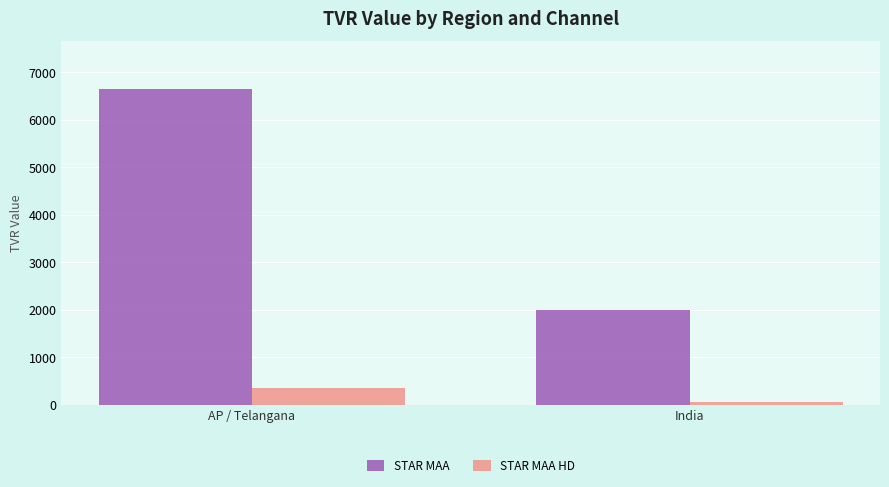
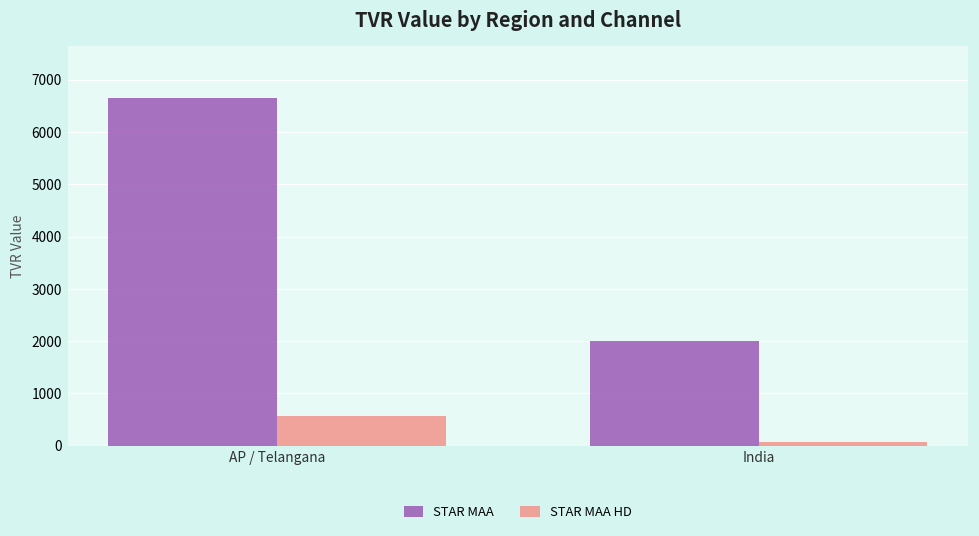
STAR MAA HD, AP / Telangana: 400 -> 600
